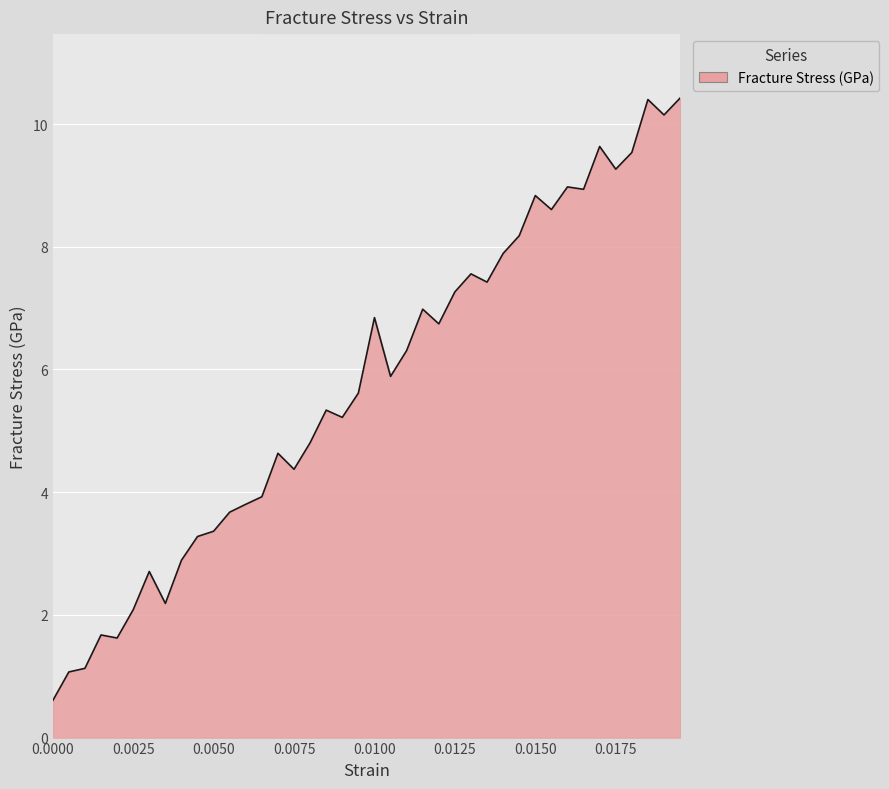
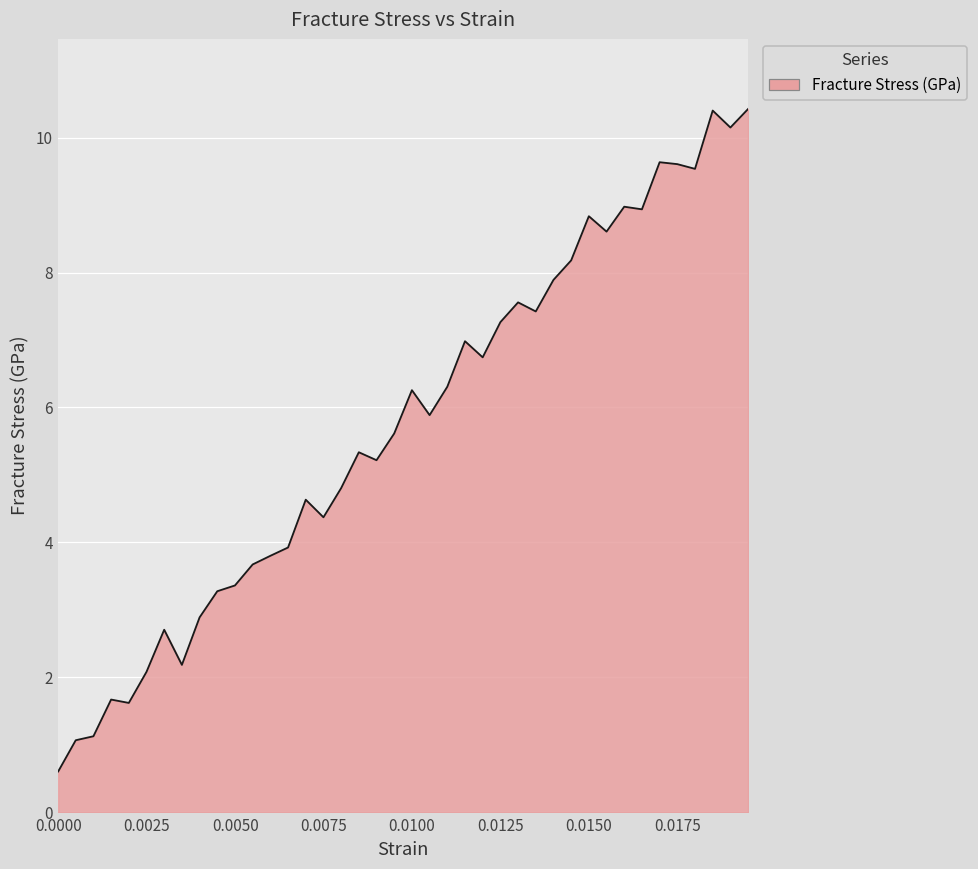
0.0100: 6.8 -> 6.3
0.0175: 9.3 -> 9.6
